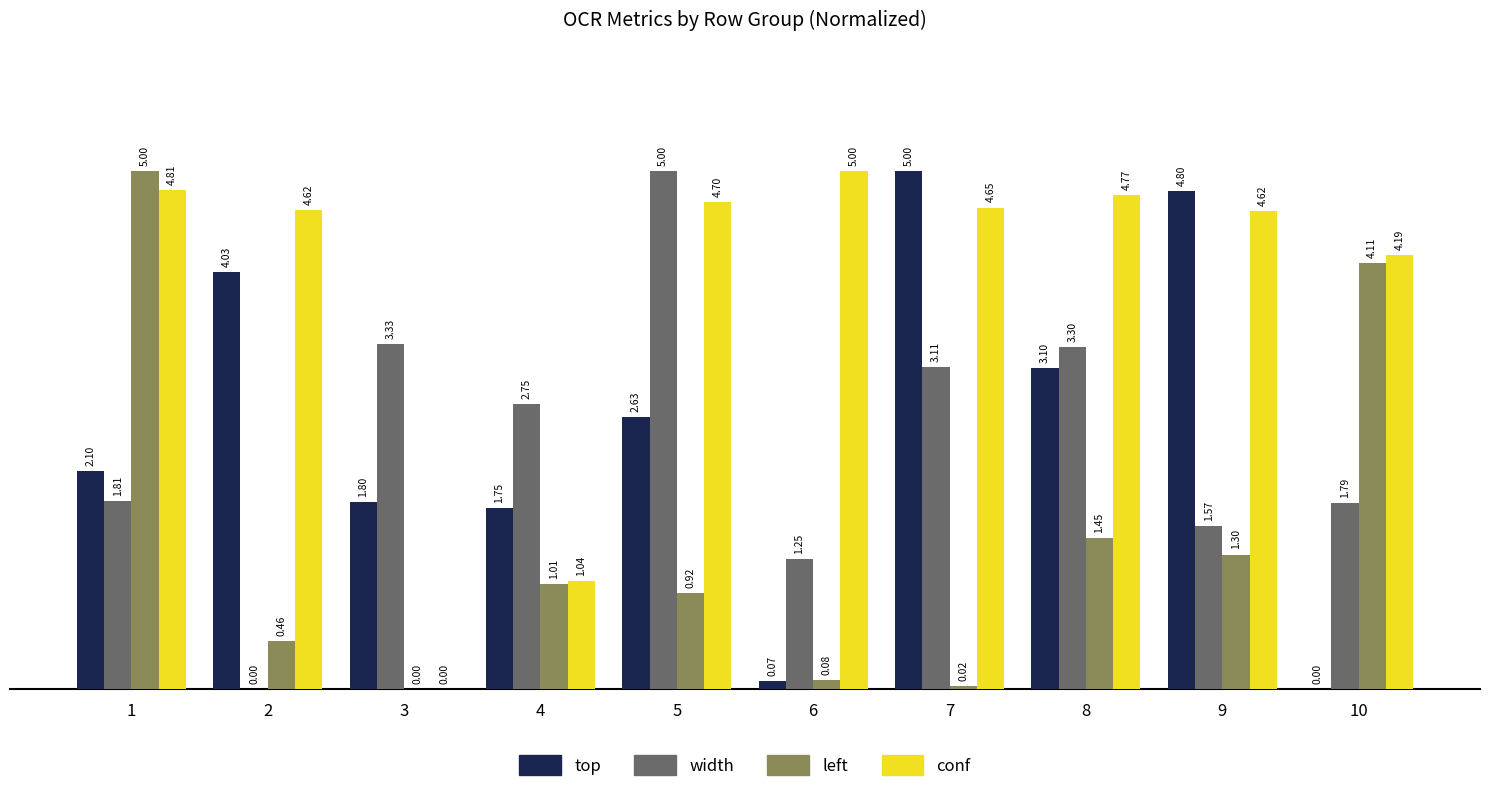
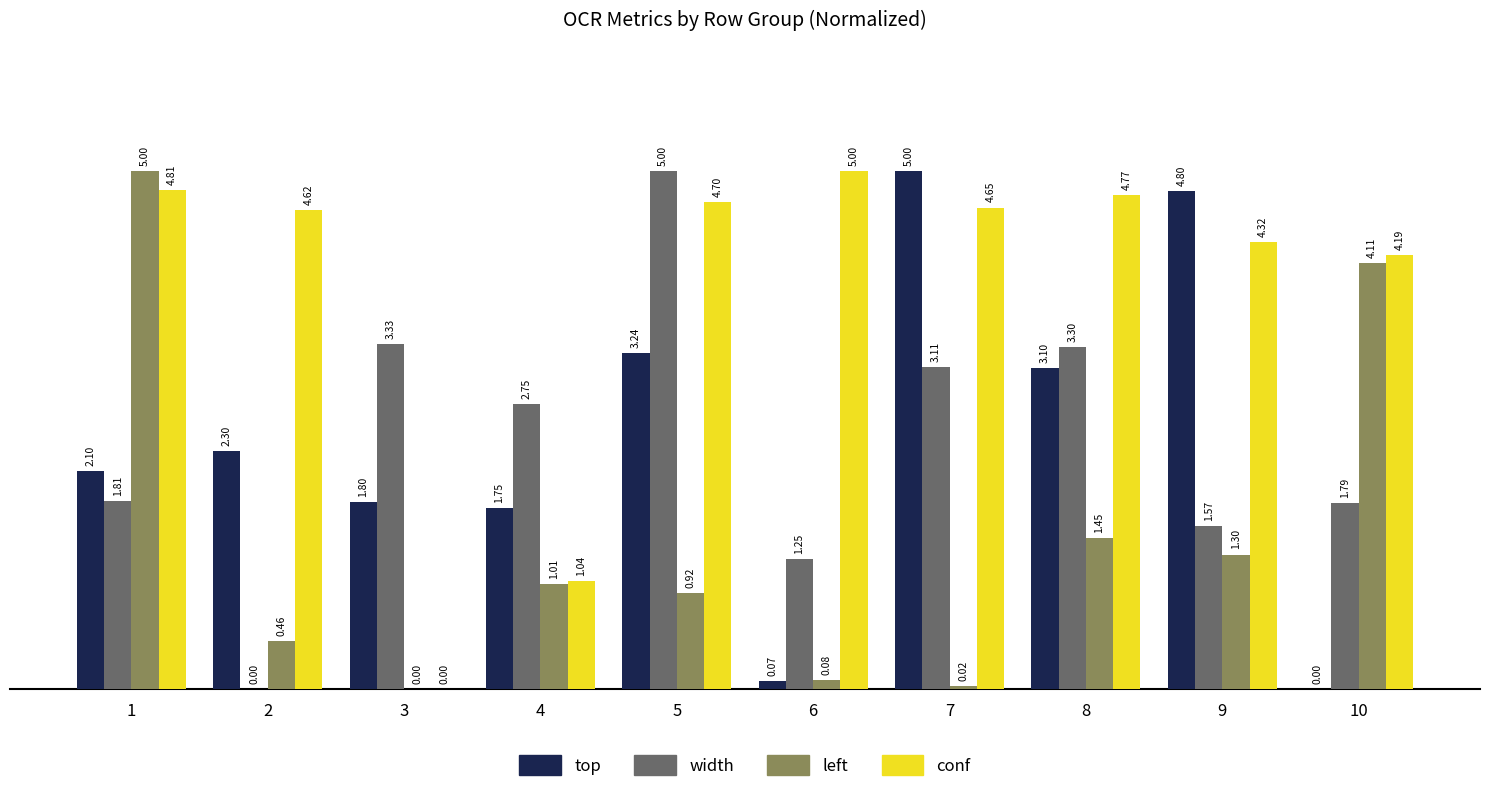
top, 2: 4.03 -> 2.30
top, 5: 2.63 -> 3.24
conf, 9: 4.62 -> 4.32
